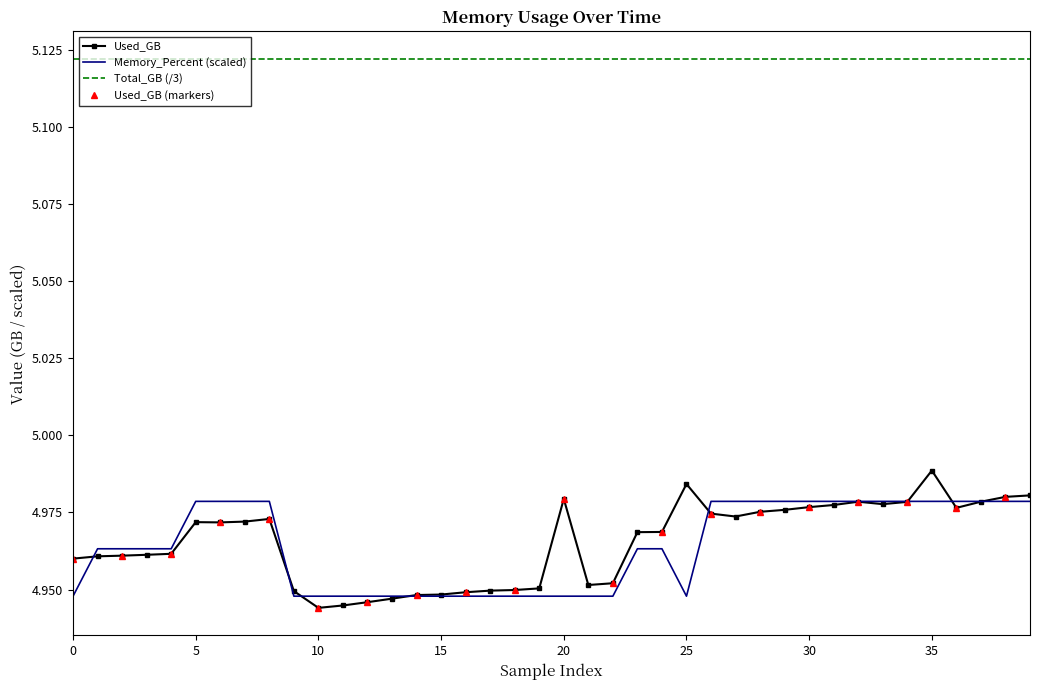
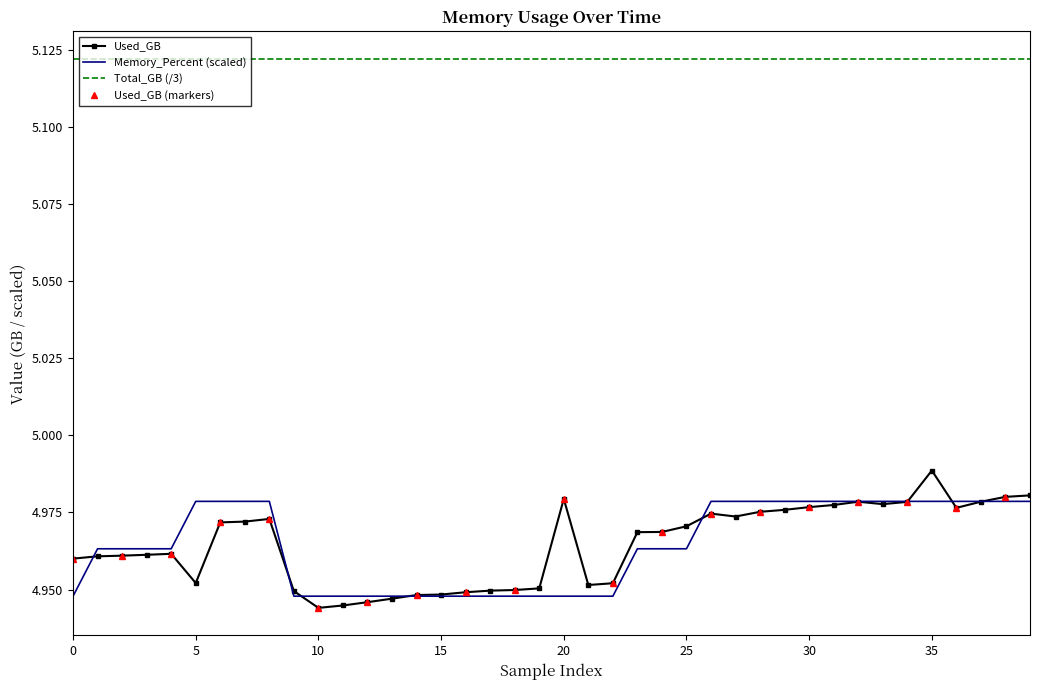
Used_GB, 5: 4.972 -> 4.952
Used_GB, 25: 4.984 -> 4.971
Memory_Percent (scaled), 25: 4.948 -> 4.963
